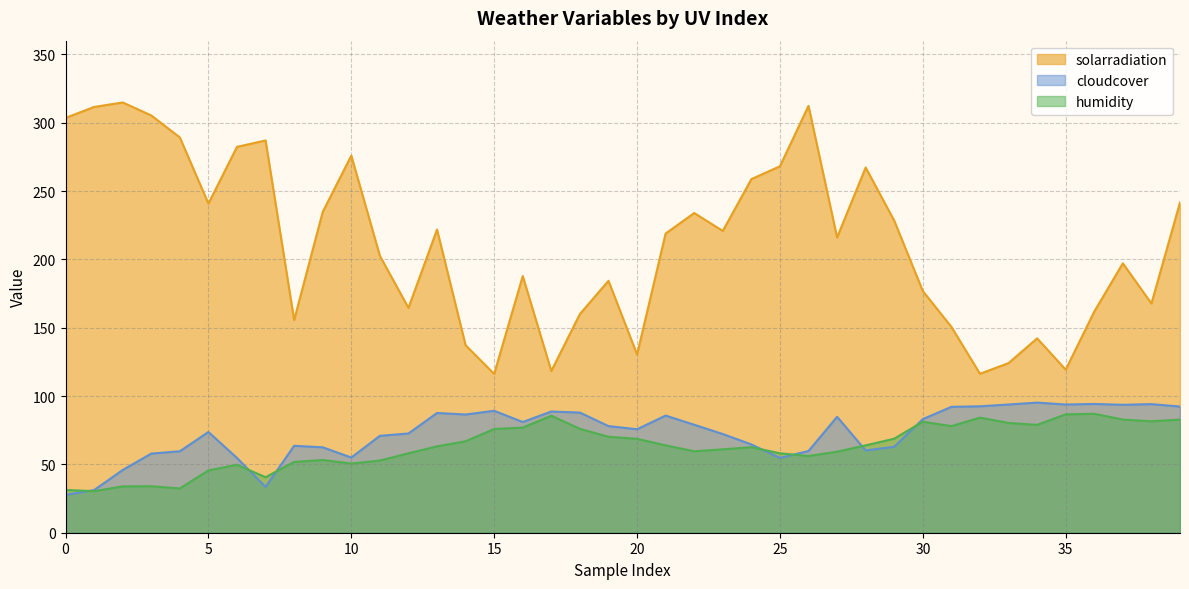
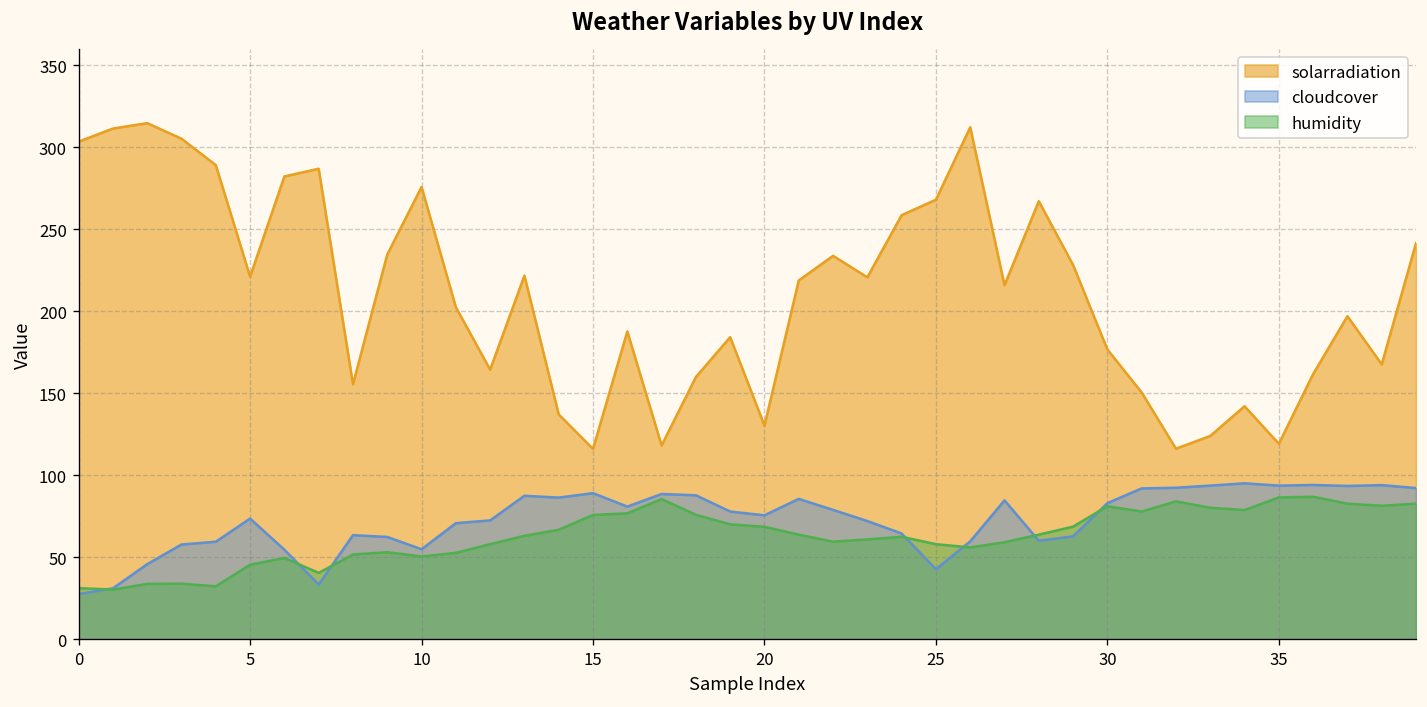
solarradiation, 5: 241 -> 221
cloudcover, 25: 55 -> 43
